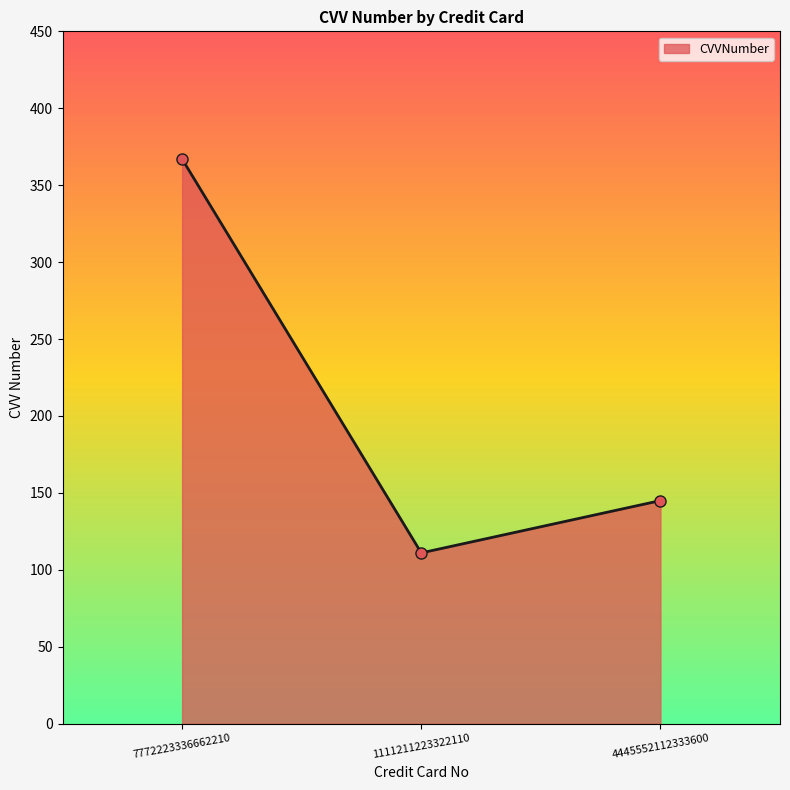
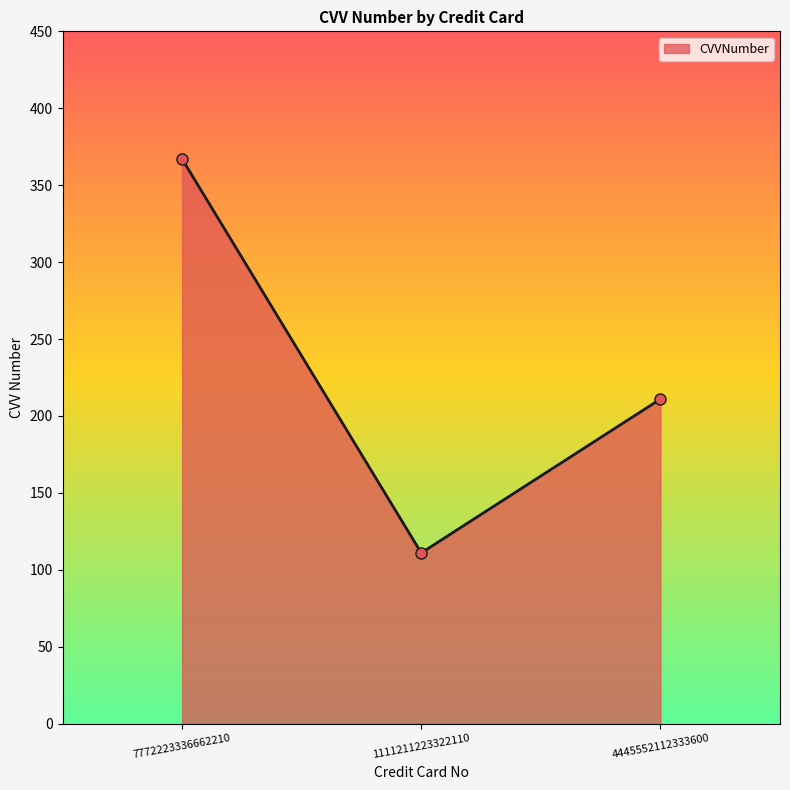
4445552112333600: 145 -> 211
